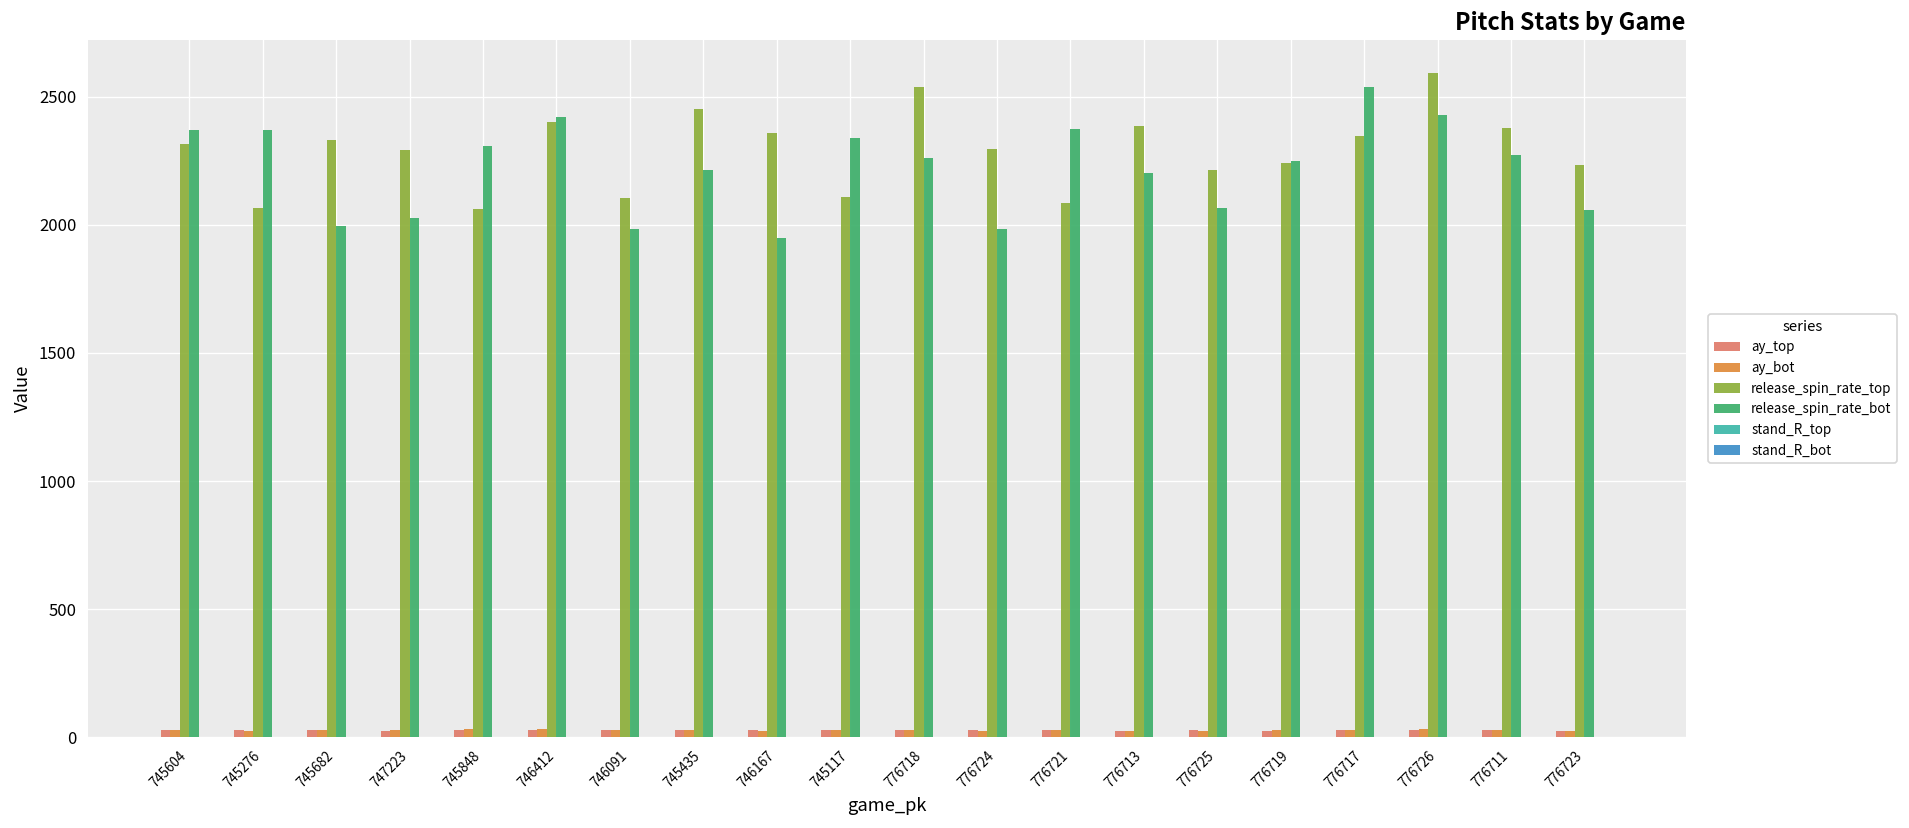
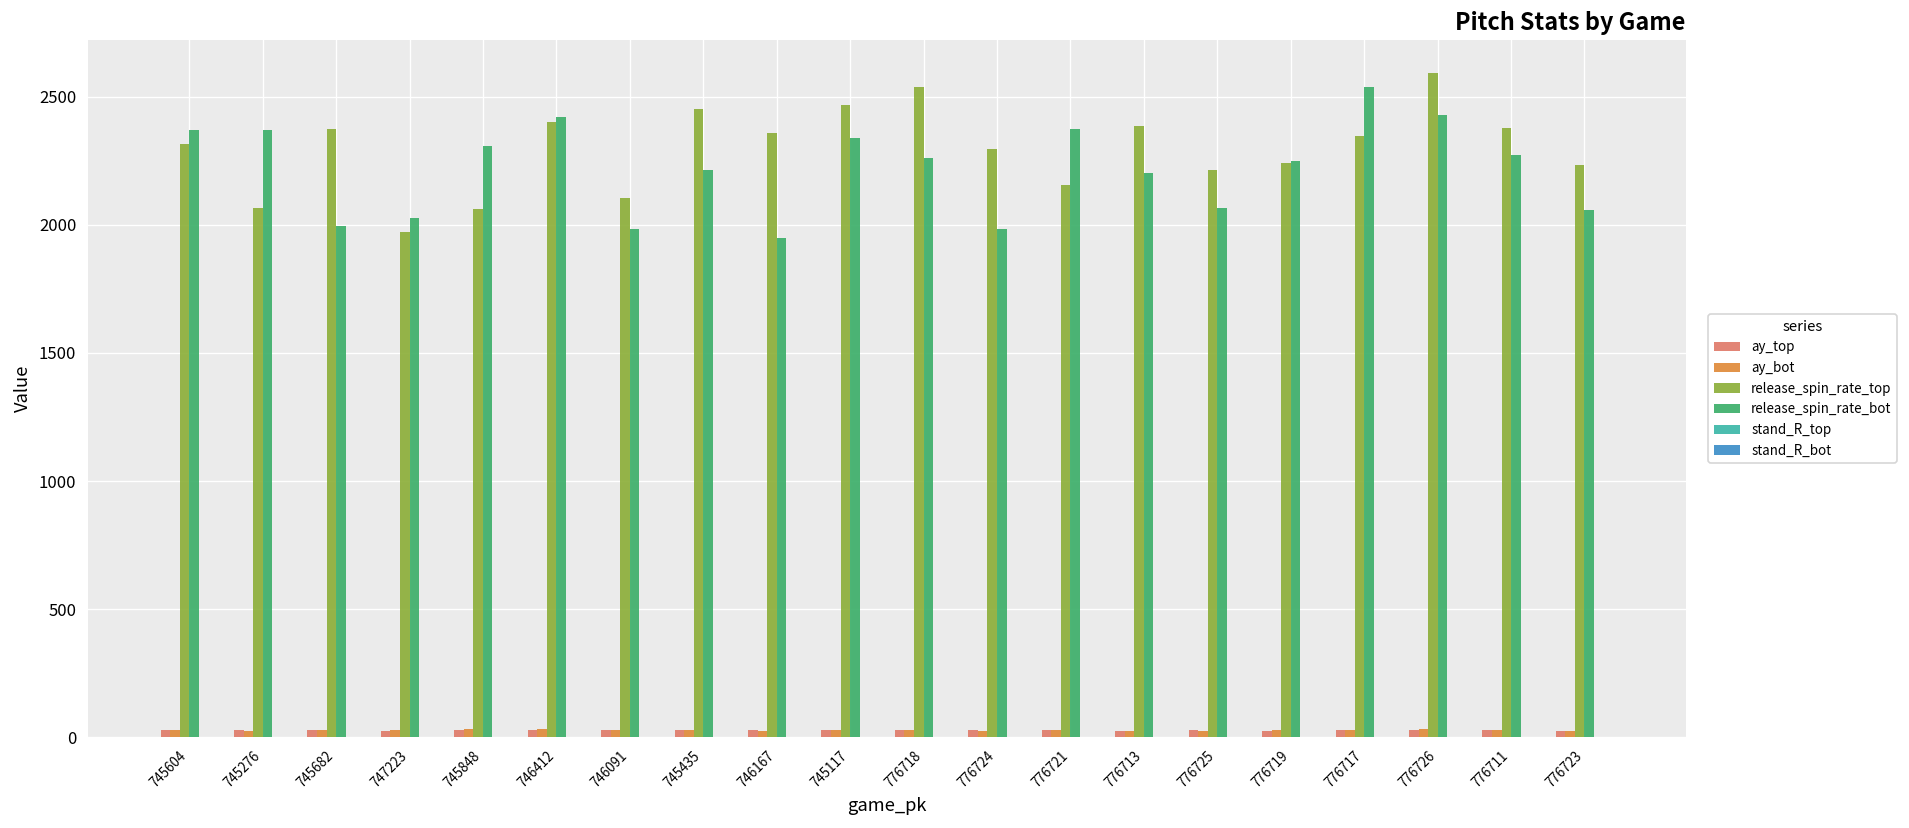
release_spin_rate_top, 745682: 2330 -> 2380
release_spin_rate_top, 747223: 2290 -> 1970
release_spin_rate_top, 745117: 2110 -> 2470
release_spin_rate_top, 776721: 2080 -> 2160
